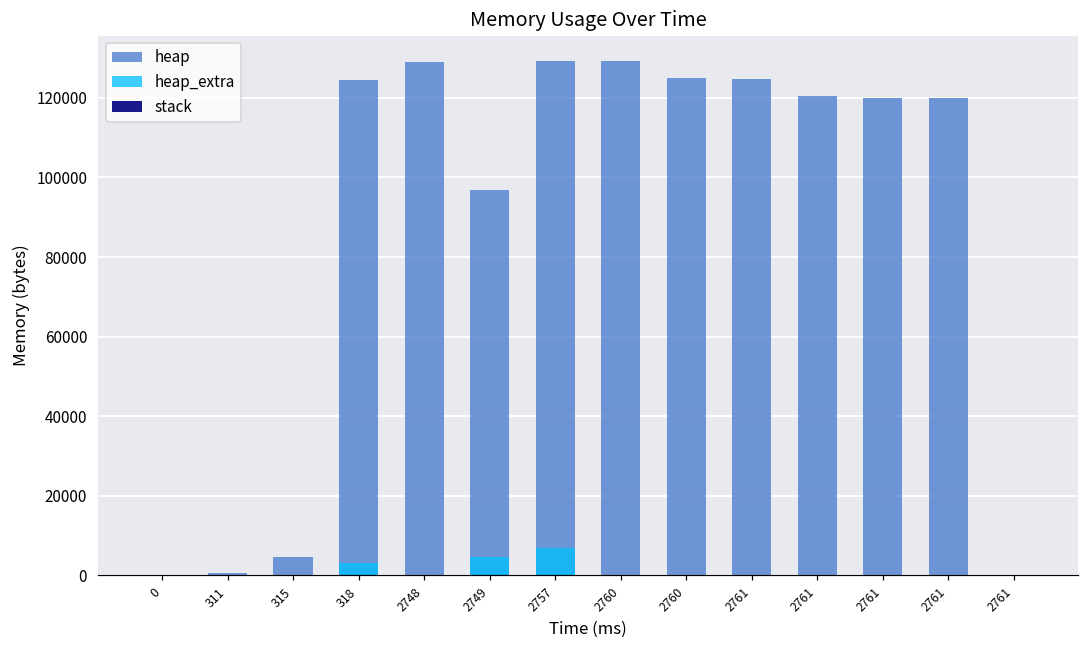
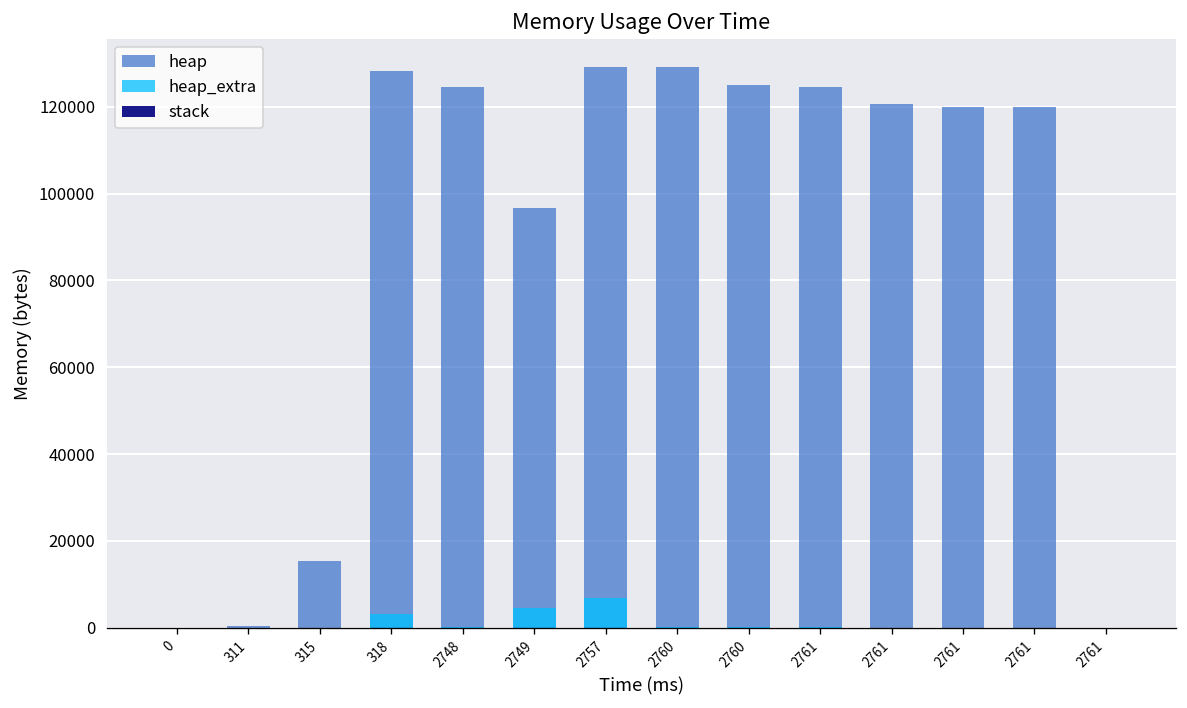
heap, 315: 5000 -> 15000
heap, 318: 125000 -> 128000
heap, 2748: 129000 -> 125000
